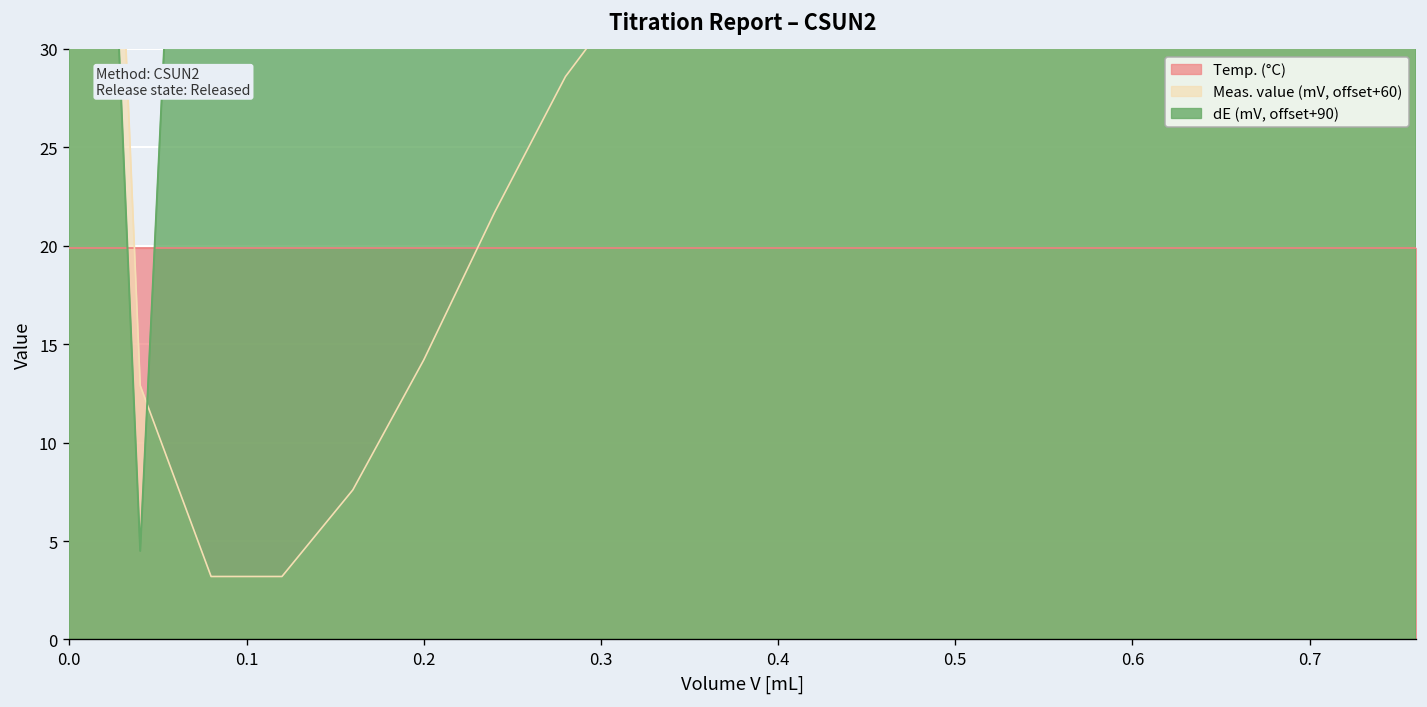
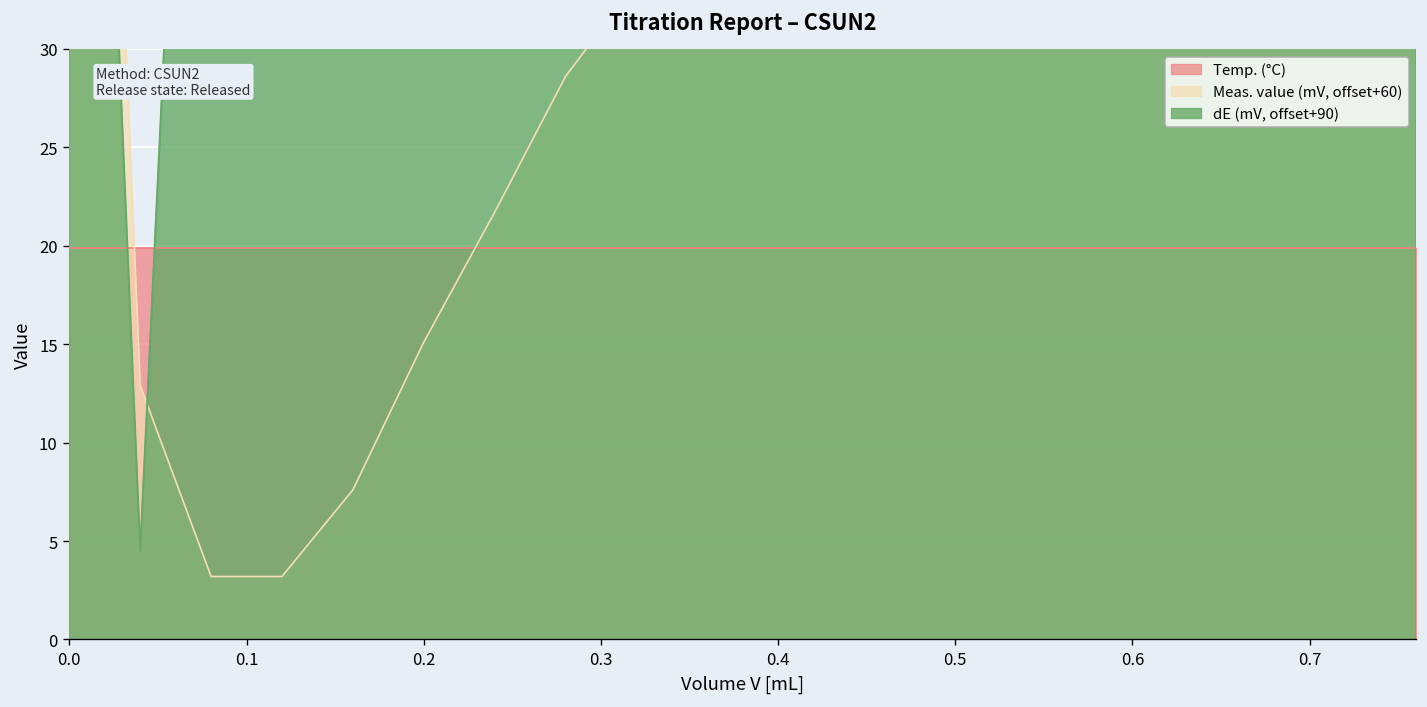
Meas. value (mV, offset+60), 0.2: 14.2 -> 15.1
